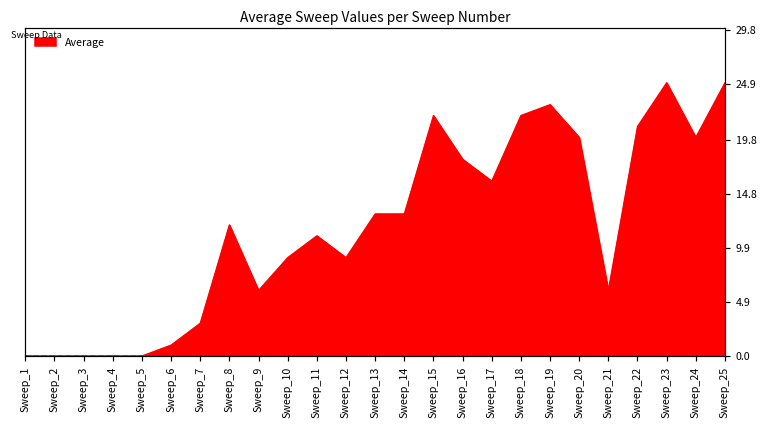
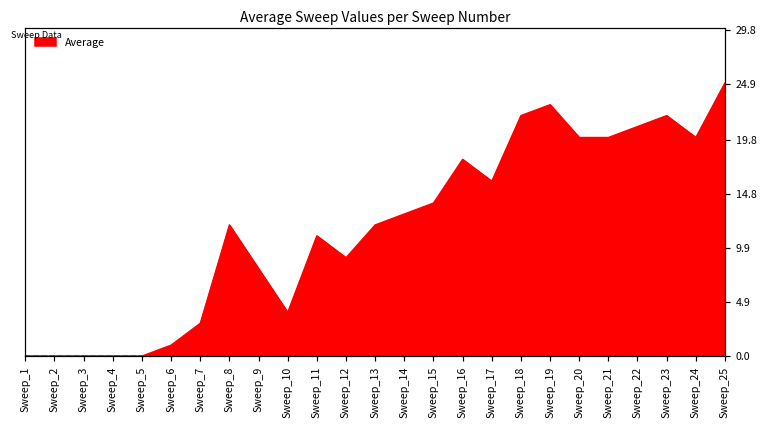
Sweep_9: 6 -> 8
Sweep_10: 9 -> 4
Sweep_13: 13 -> 12
Sweep_15: 22 -> 14
Sweep_21: 6 -> 20
Sweep_23: 25 -> 22
